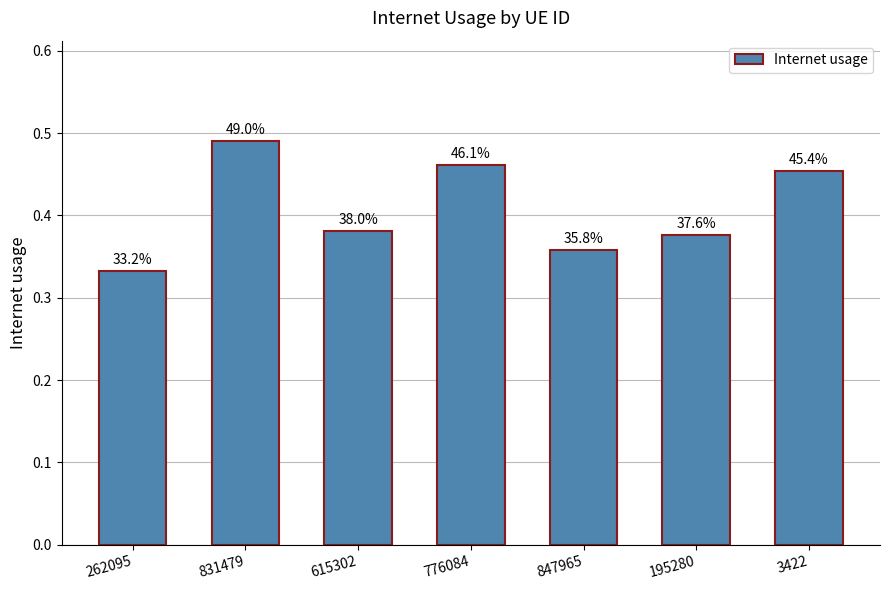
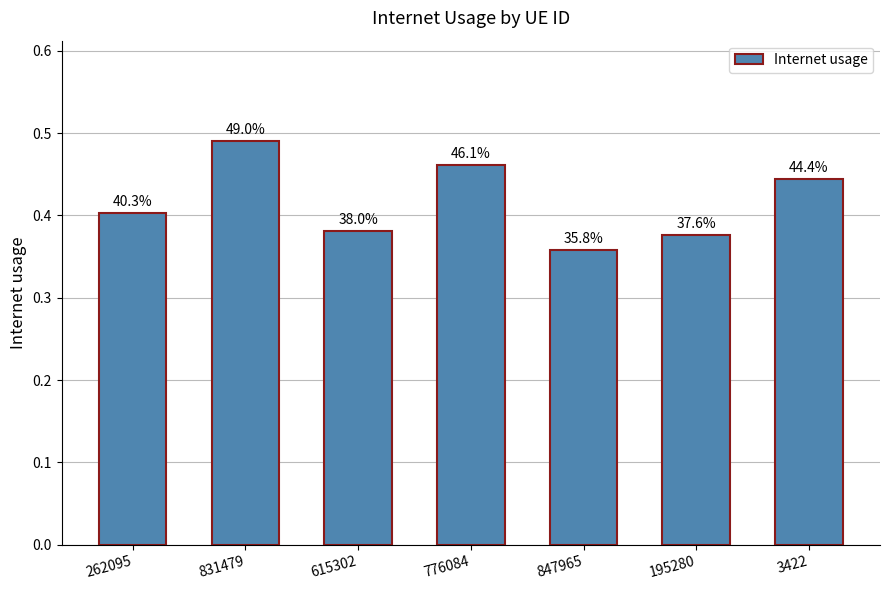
262095: 33.2% -> 40.3%
3422: 45.4% -> 44.4%
